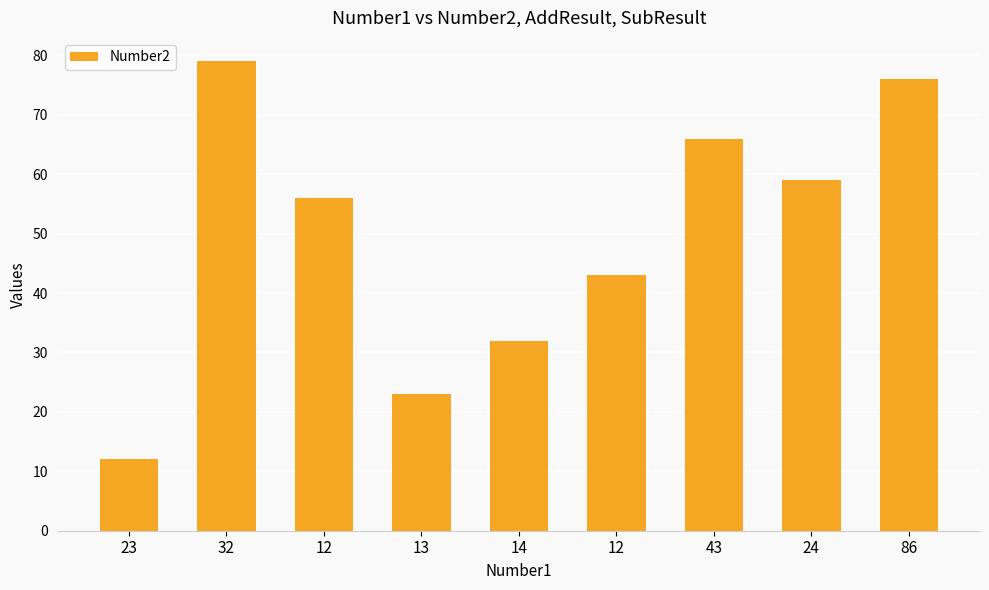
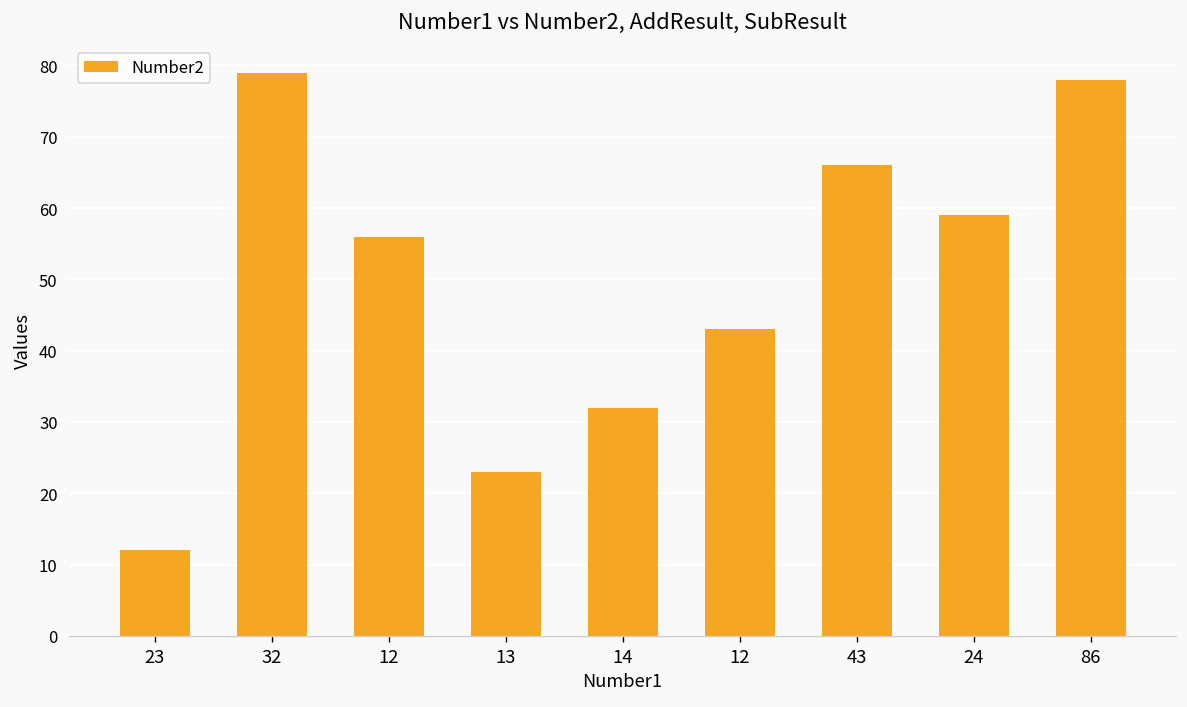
86: 76 -> 78
